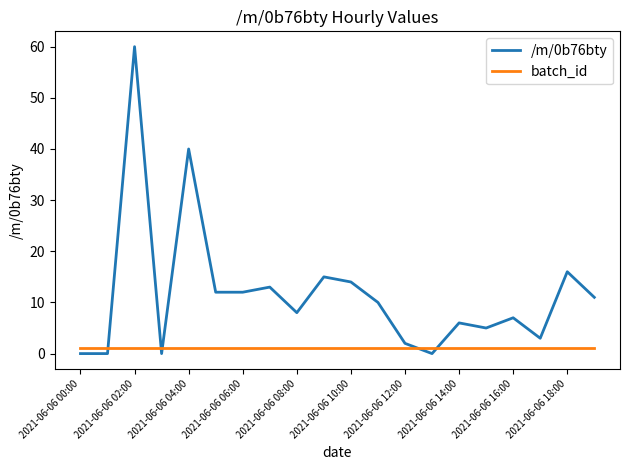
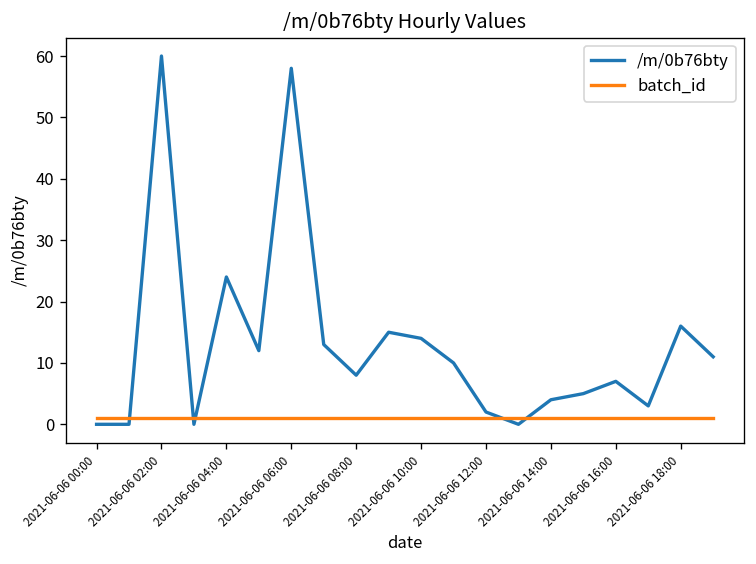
/m/0b76bty, 2021-06-06 04:00: 40 -> 24
/m/0b76bty, 2021-06-06 06:00: 12 -> 58
/m/0b76bty, 2021-06-06 14:00: 6 -> 4
